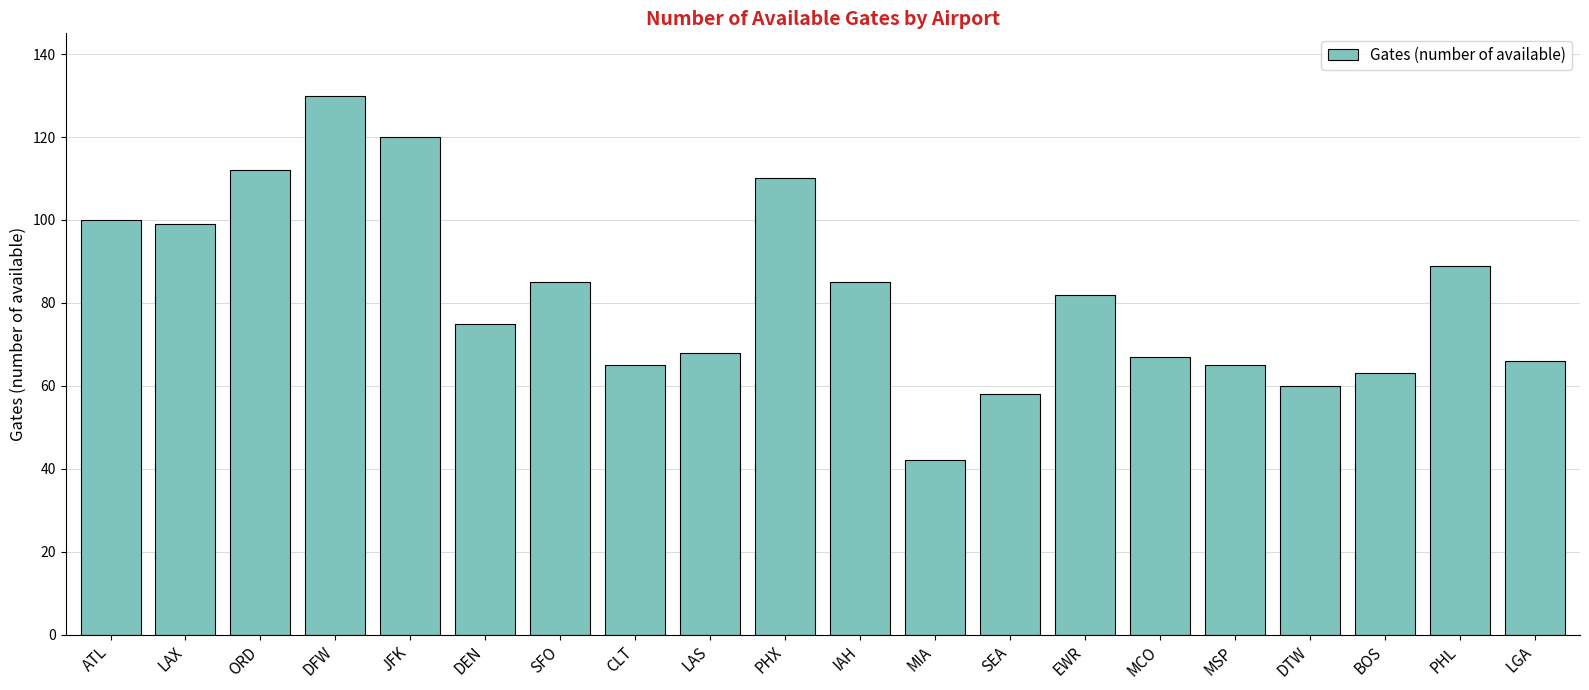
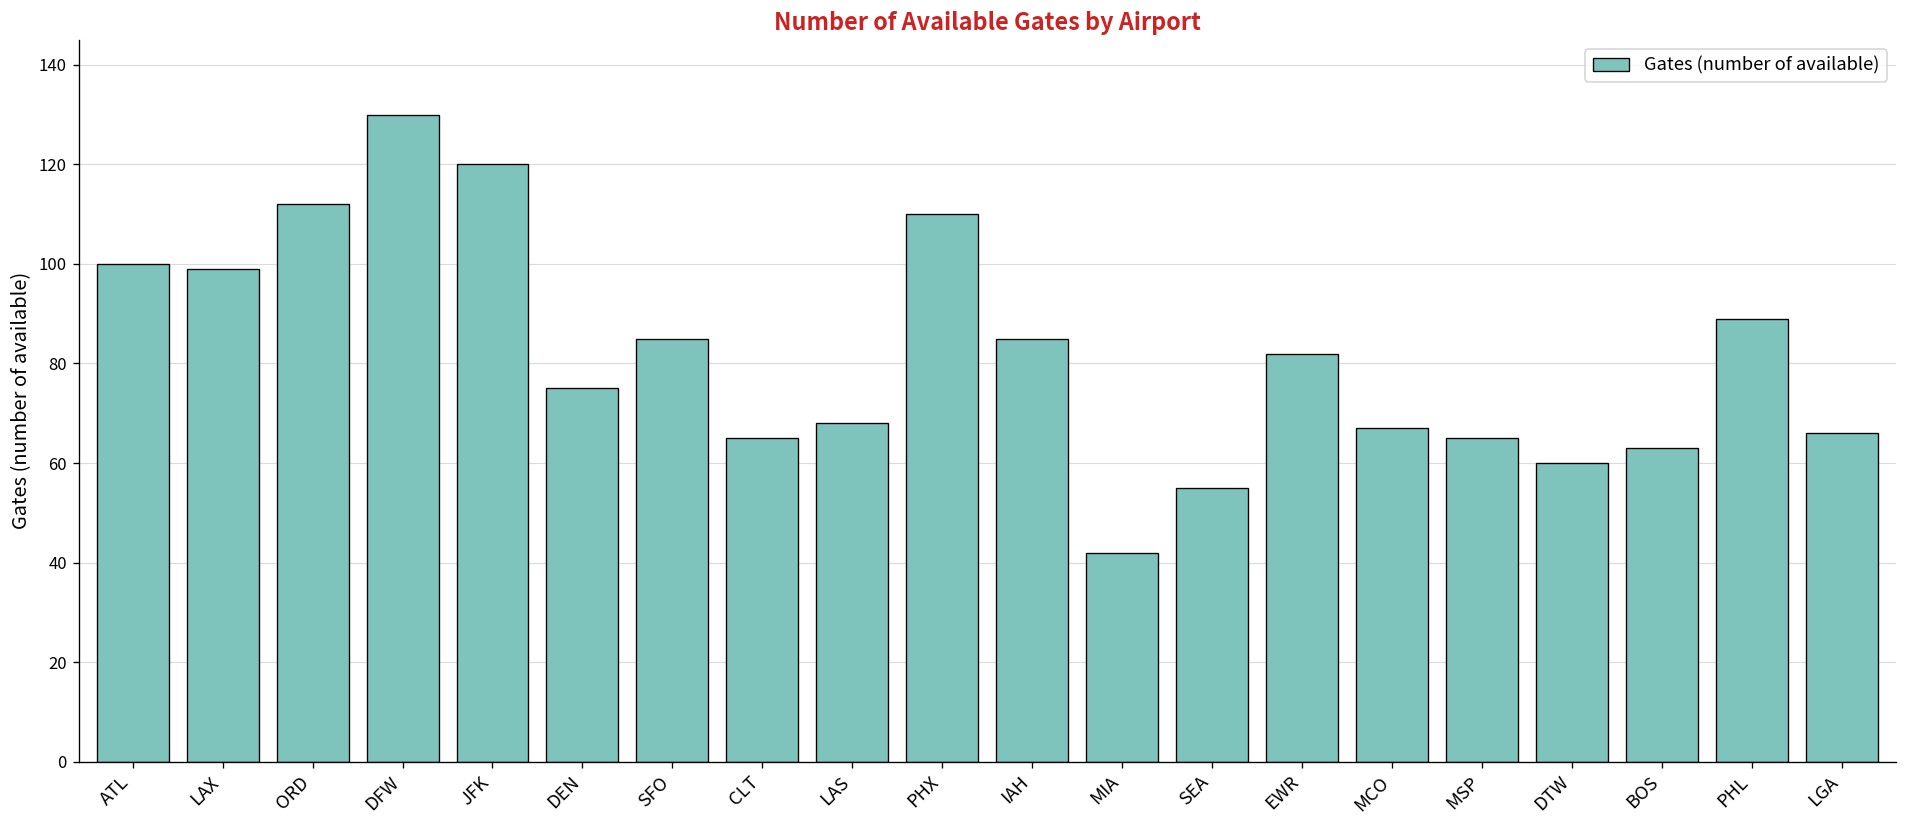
SEA: 58 -> 55
